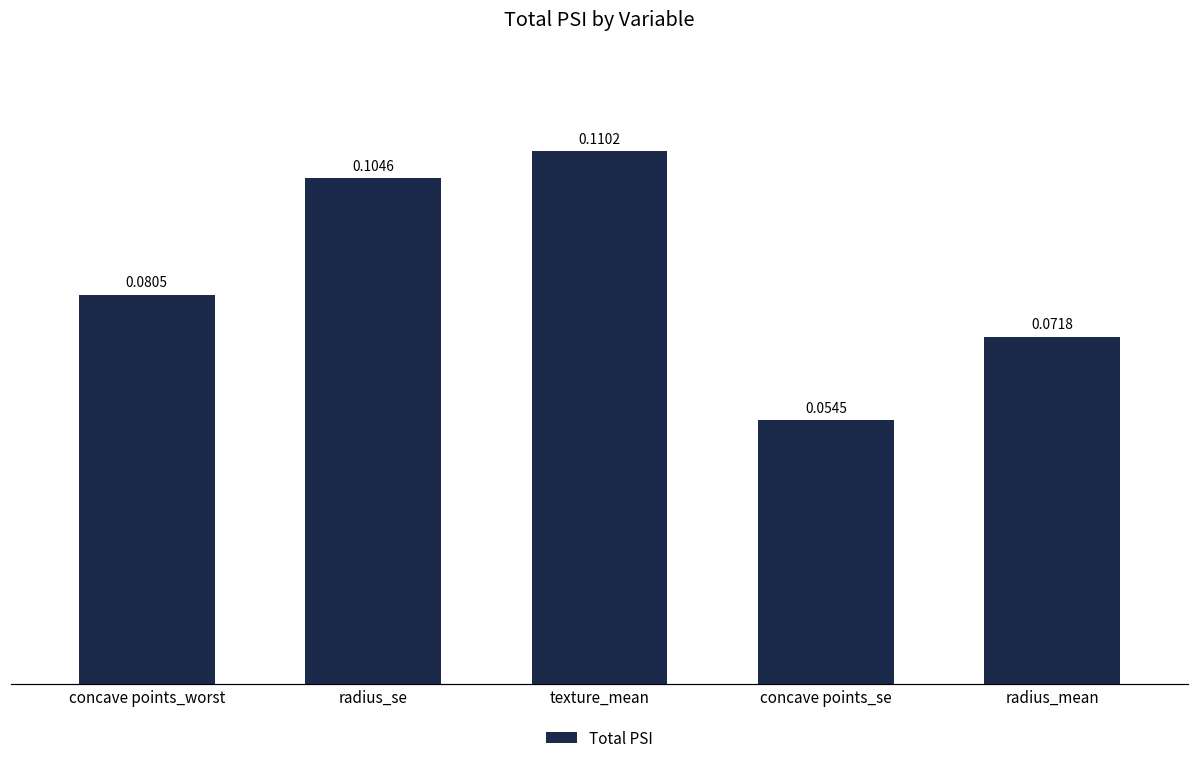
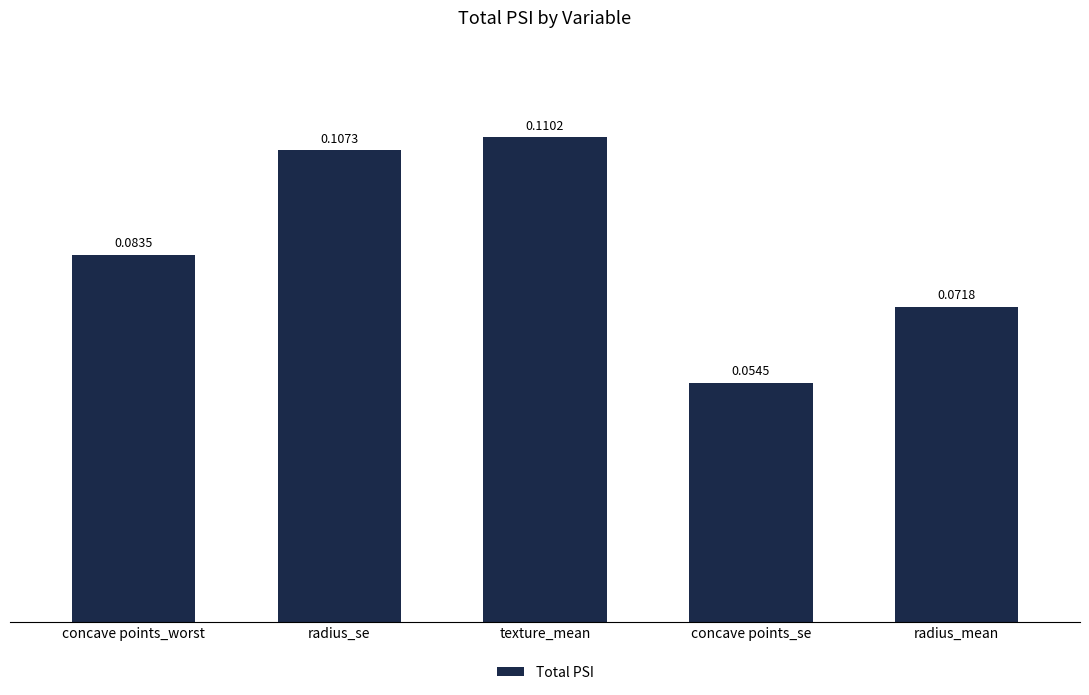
concave points_worst: 0.0805 -> 0.0835
radius_se: 0.1046 -> 0.1073
